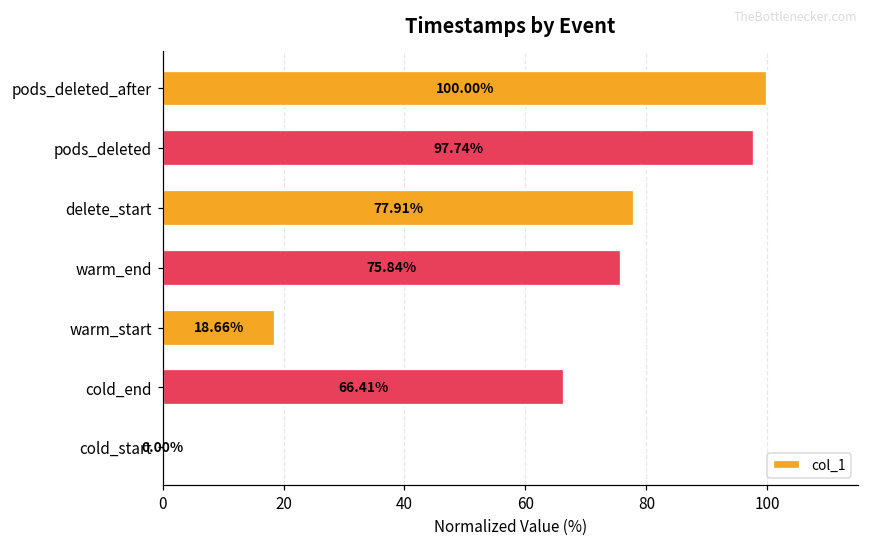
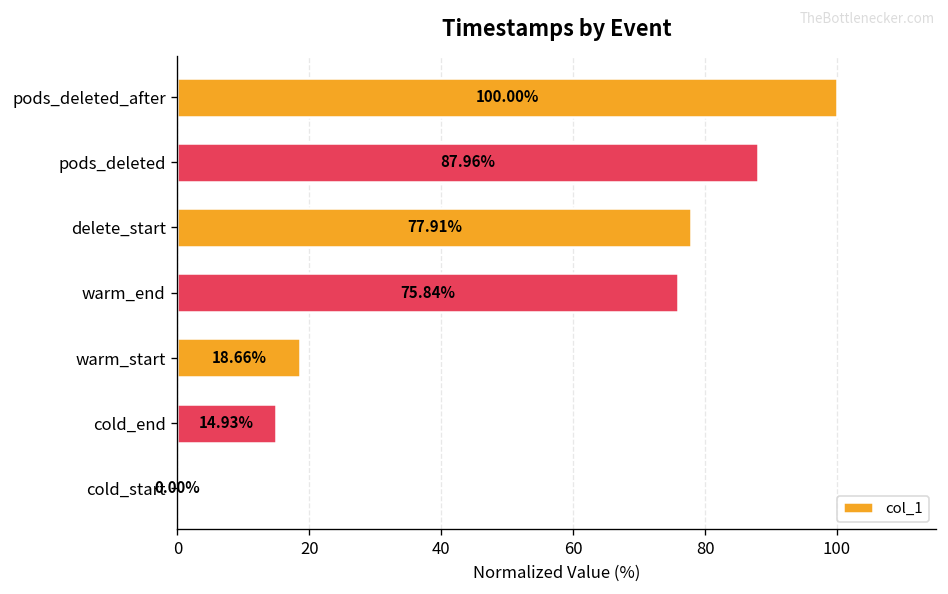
pods_deleted: 97.74% -> 87.96%
cold_end: 66.41% -> 14.93%
